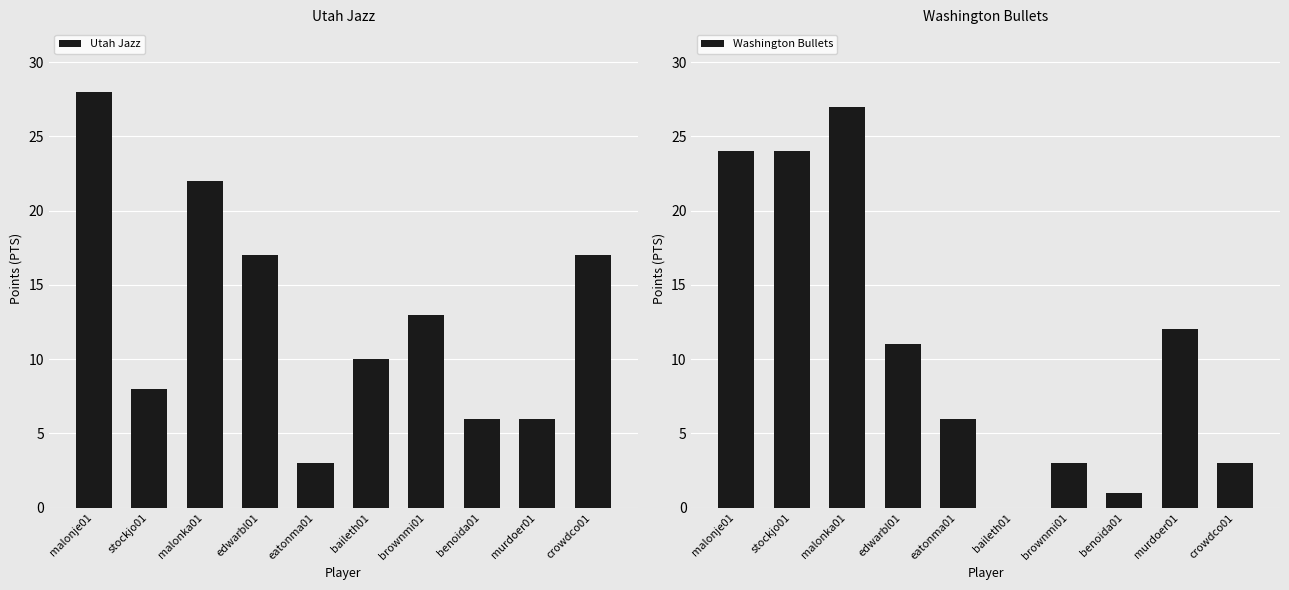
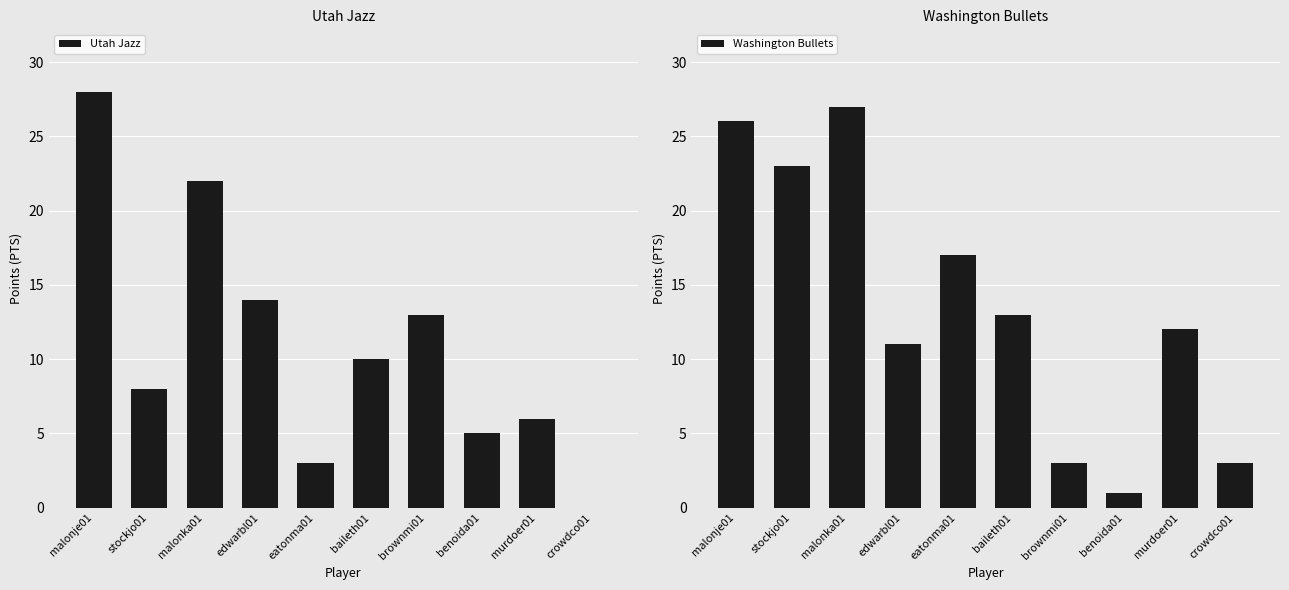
Utah Jazz, edwarbl01: 17 -> 14
Utah Jazz, benoida01: 6 -> 5
Utah Jazz, crowdco01: 17 -> 0
Washington Bullets, malonje01: 24 -> 26
Washington Bullets, stockjo01: 24 -> 23
Washington Bullets, eatonma01: 6 -> 17
Washington Bullets, baileth01: 0 -> 13
